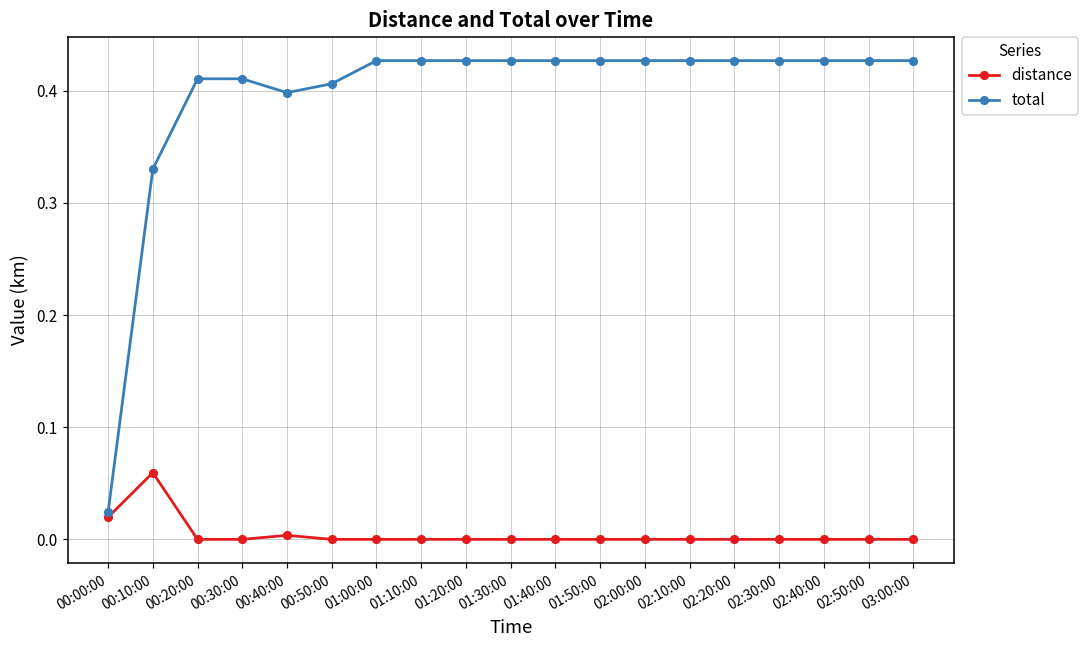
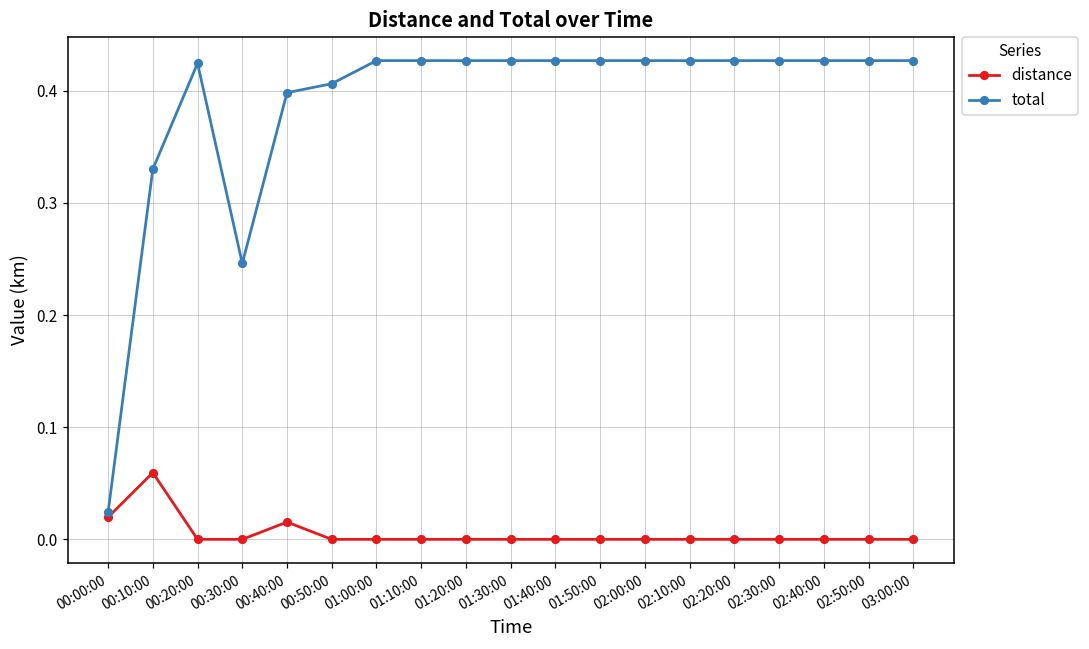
total, 00:20:00: 0.411 -> 0.424
total, 00:30:00: 0.411 -> 0.246
distance, 00:40:00: 0.004 -> 0.015
